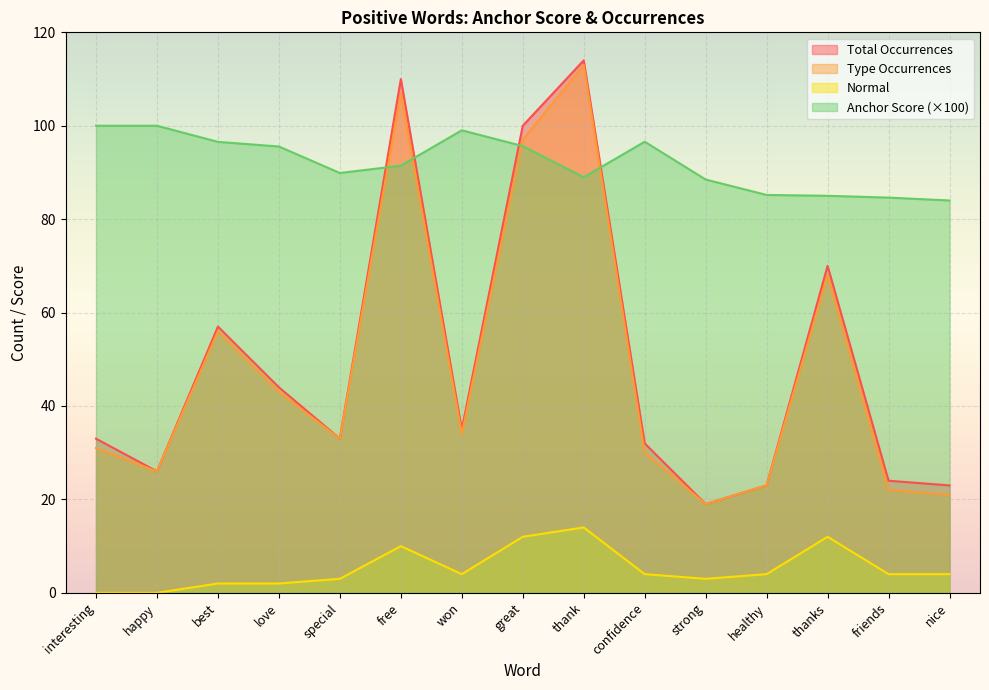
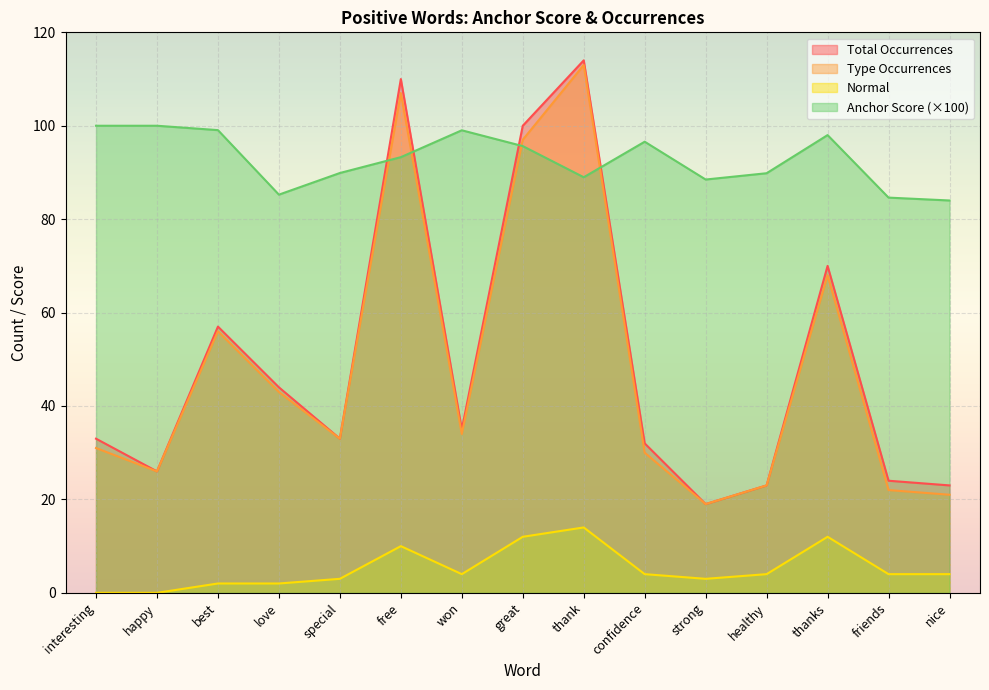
Anchor Score (×100), best: 97 -> 99
Anchor Score (×100), love: 96 -> 85
Anchor Score (×100), free: 91 -> 93
Anchor Score (×100), healthy: 85 -> 90
Anchor Score (×100), thanks: 85 -> 98
